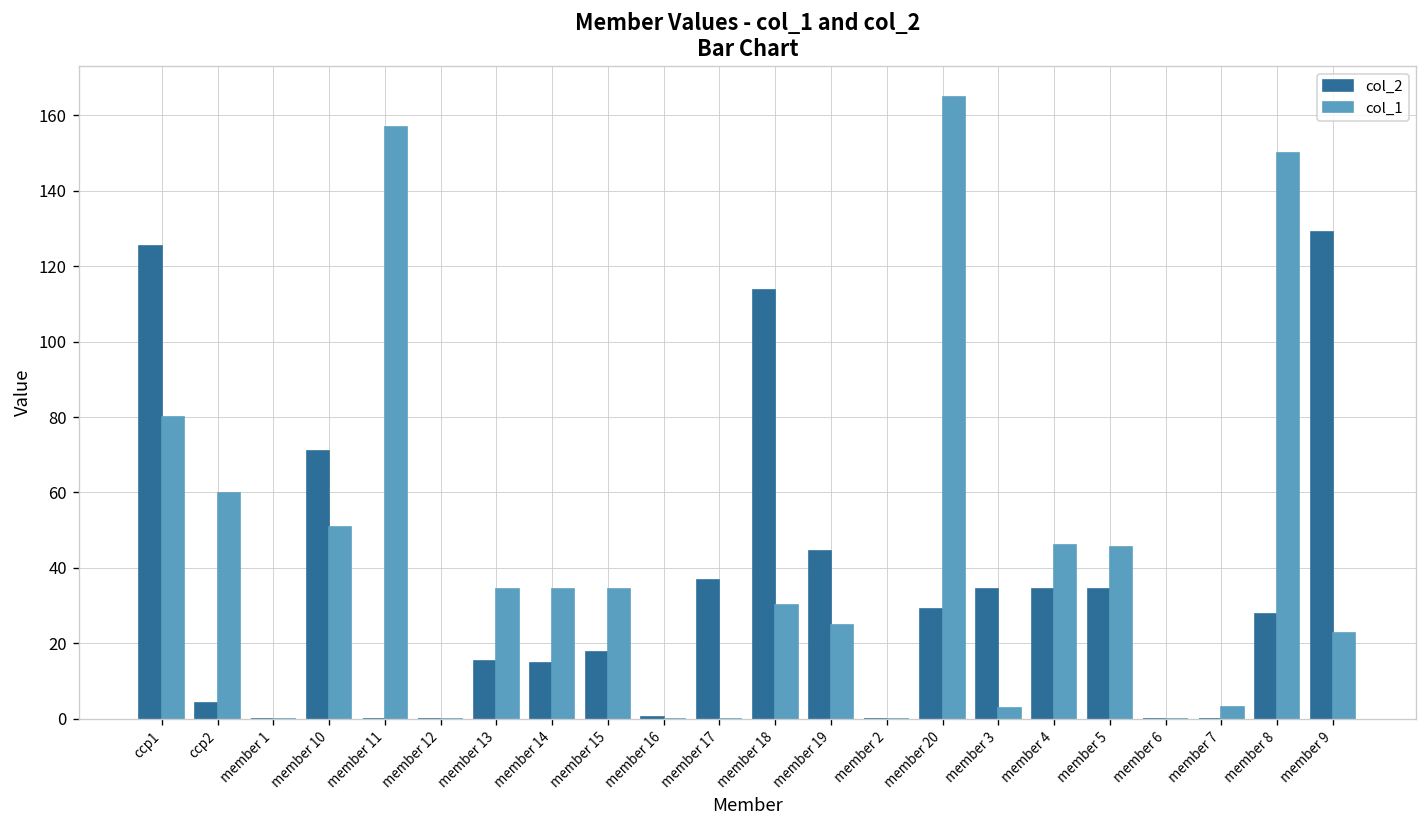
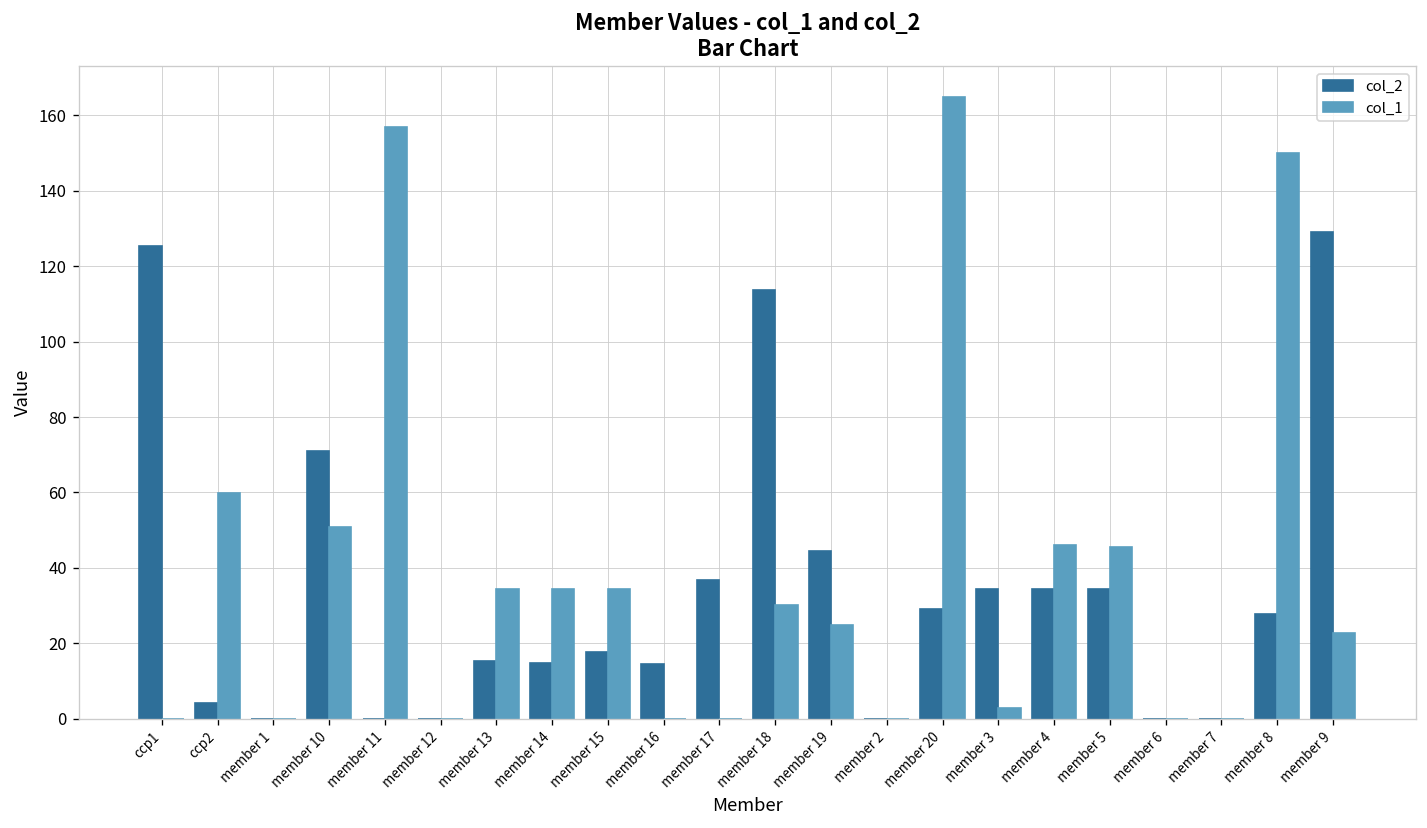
col_1, ccp1: 80 -> 0
col_2, member 16: 0 -> 14
col_1, member 7: 3 -> 0
